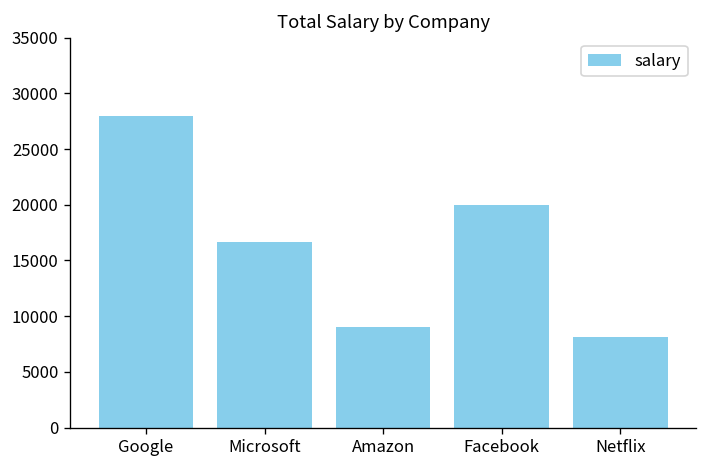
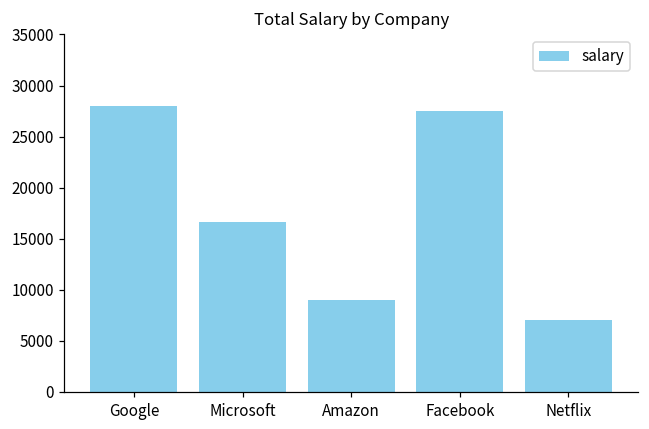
Facebook: 20000 -> 28000
Netflix: 8000 -> 7000
